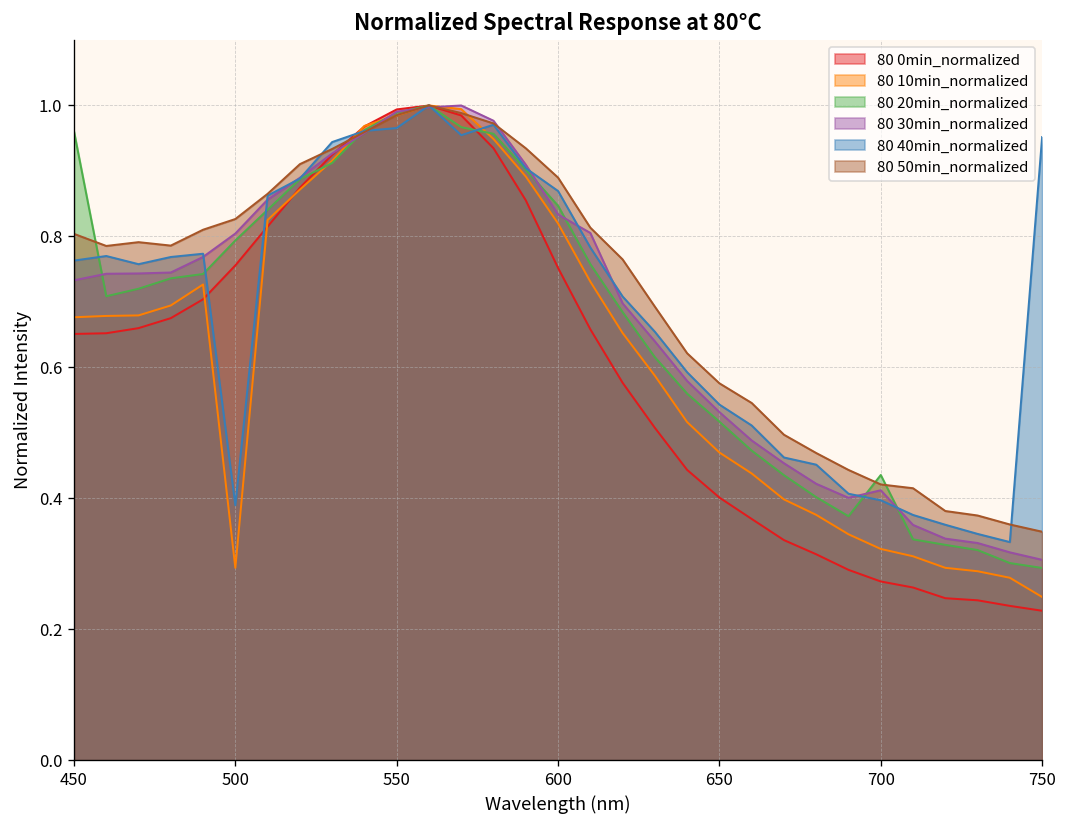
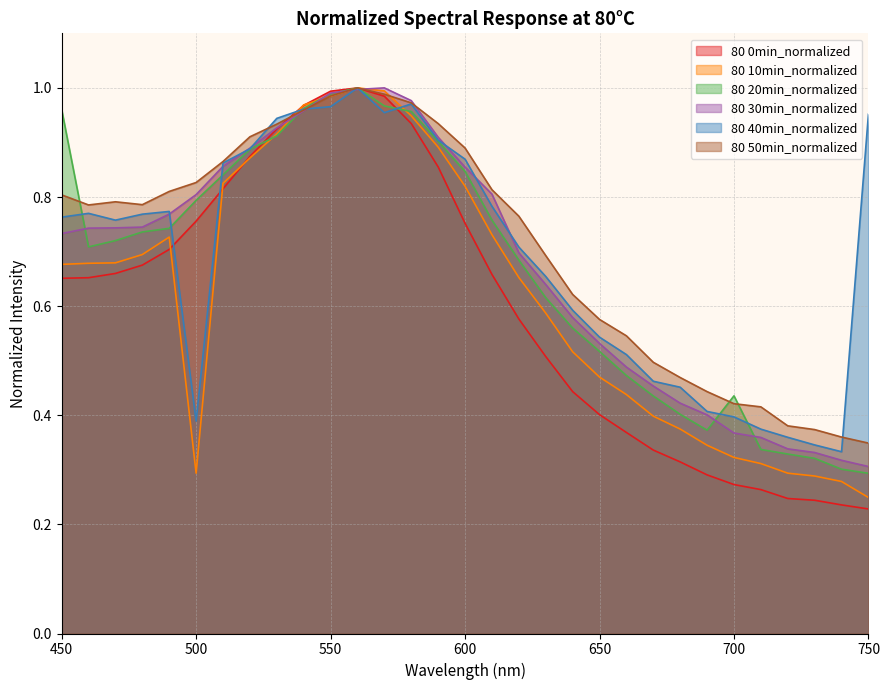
80 30min_normalized, 600: 0.83 -> 0.85
80 30min_normalized, 700: 0.41 -> 0.37
